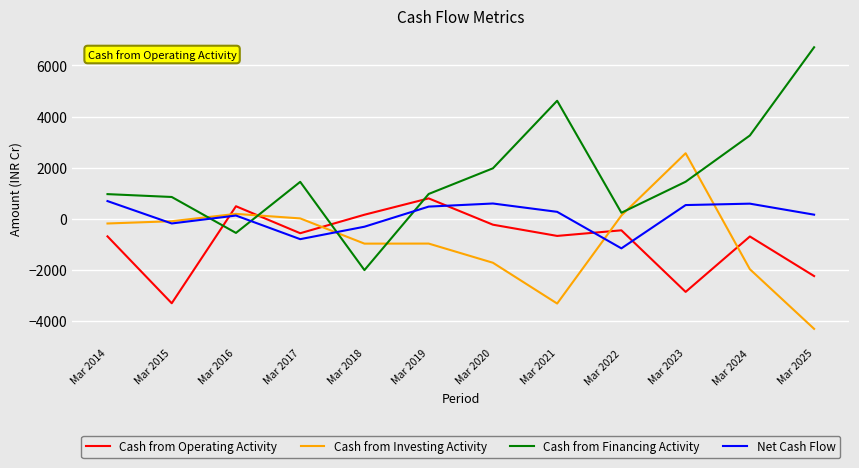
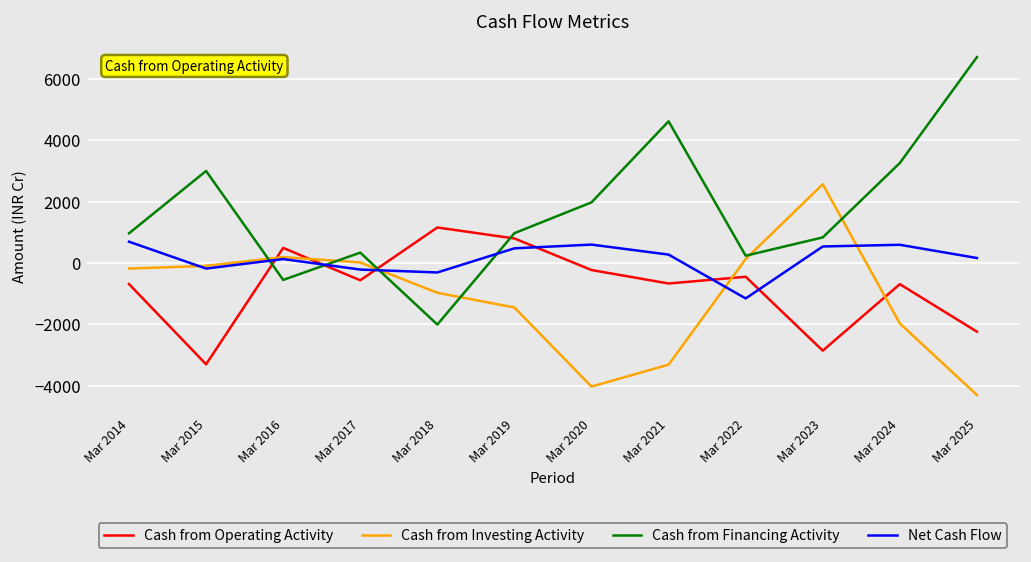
Cash from Financing Activity, Mar 2015: 900 -> 3000
Cash from Financing Activity, Mar 2017: 1400 -> 300
Net Cash Flow, Mar 2017: -800 -> -200
Cash from Operating Activity, Mar 2018: 200 -> 1200
Cash from Investing Activity, Mar 2019: -1000 -> -1500
Cash from Investing Activity, Mar 2020: -1700 -> -4000
Cash from Financing Activity, Mar 2023: 1400 -> 800
